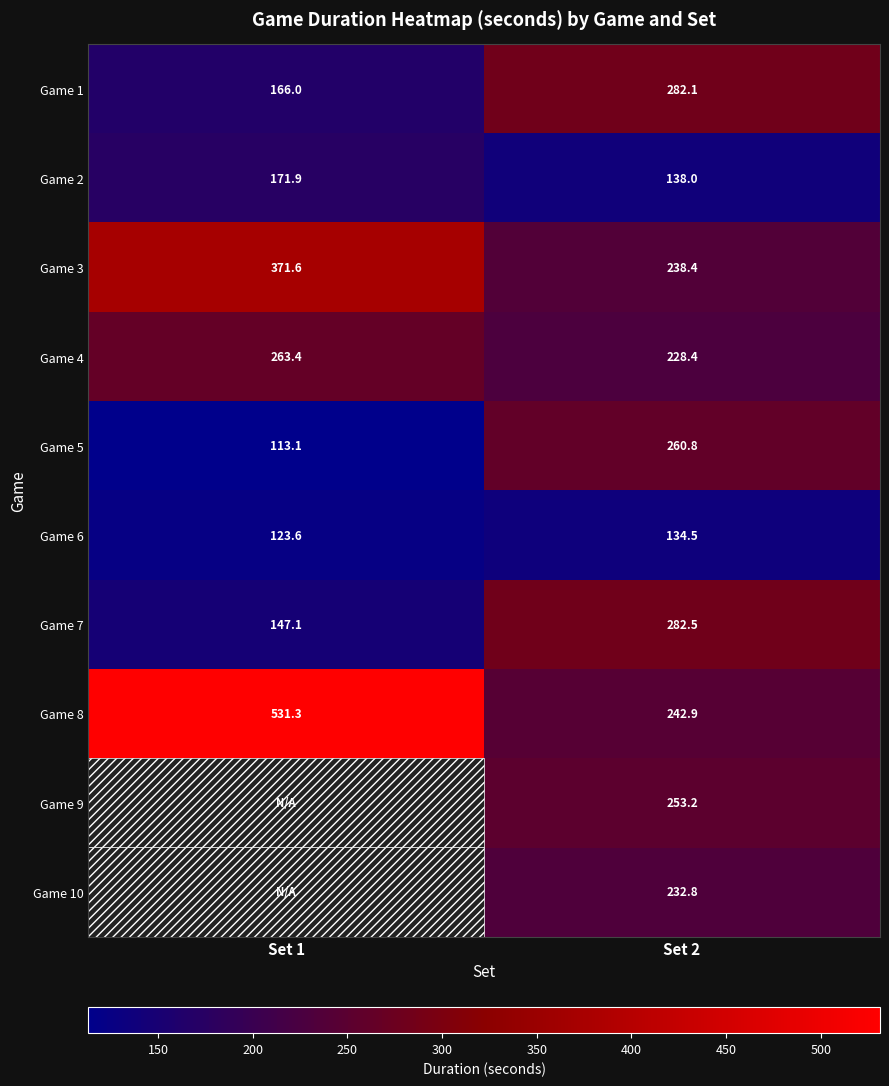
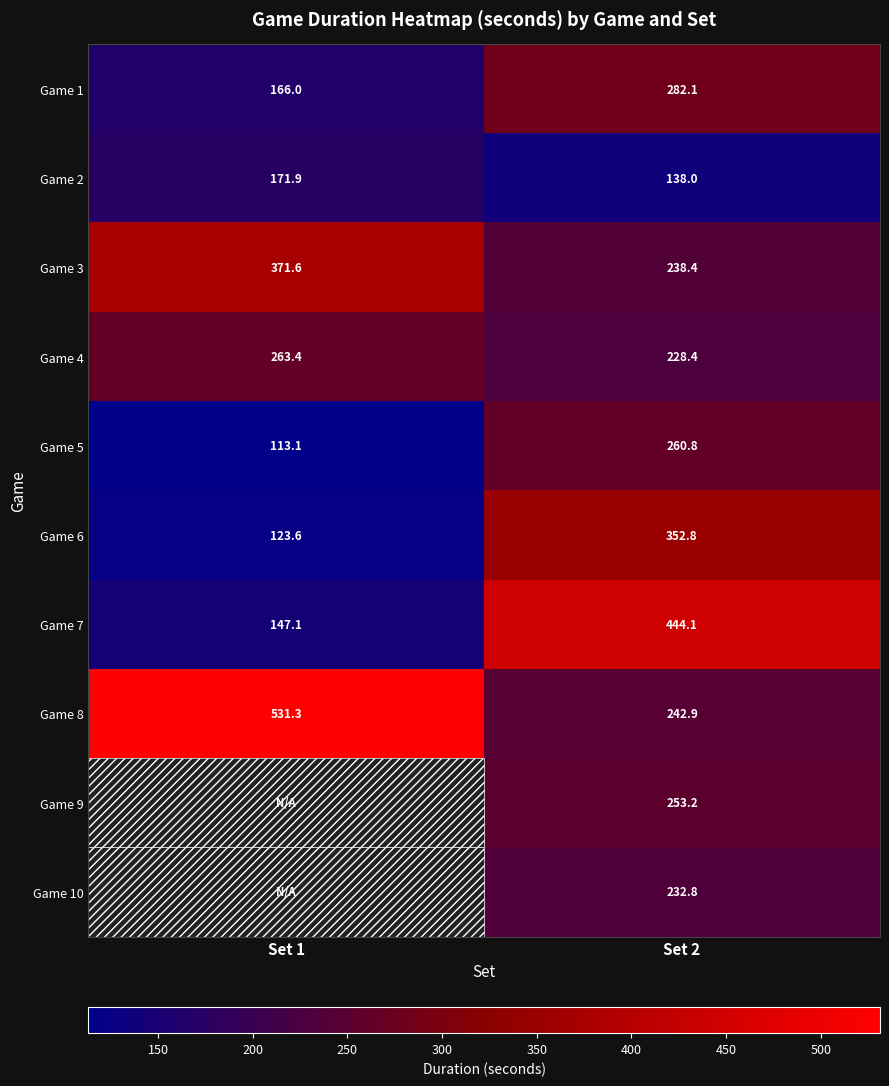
Game 6, Set 2: 134.5 -> 352.8
Game 7, Set 2: 282.5 -> 444.1
